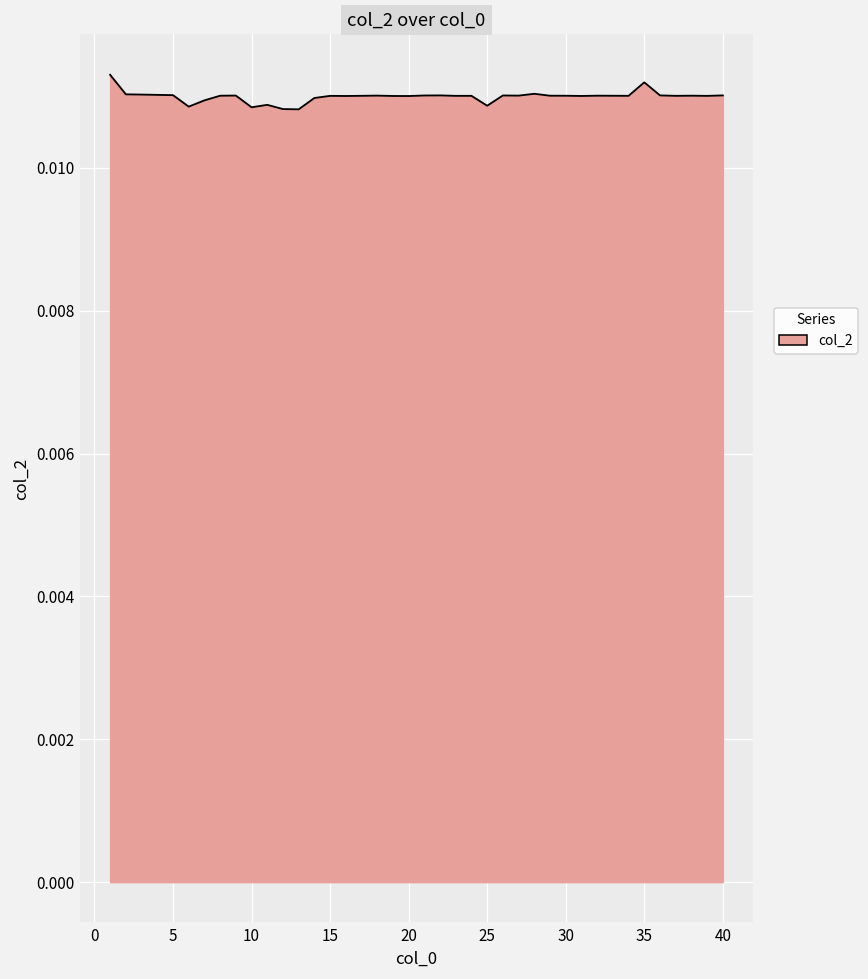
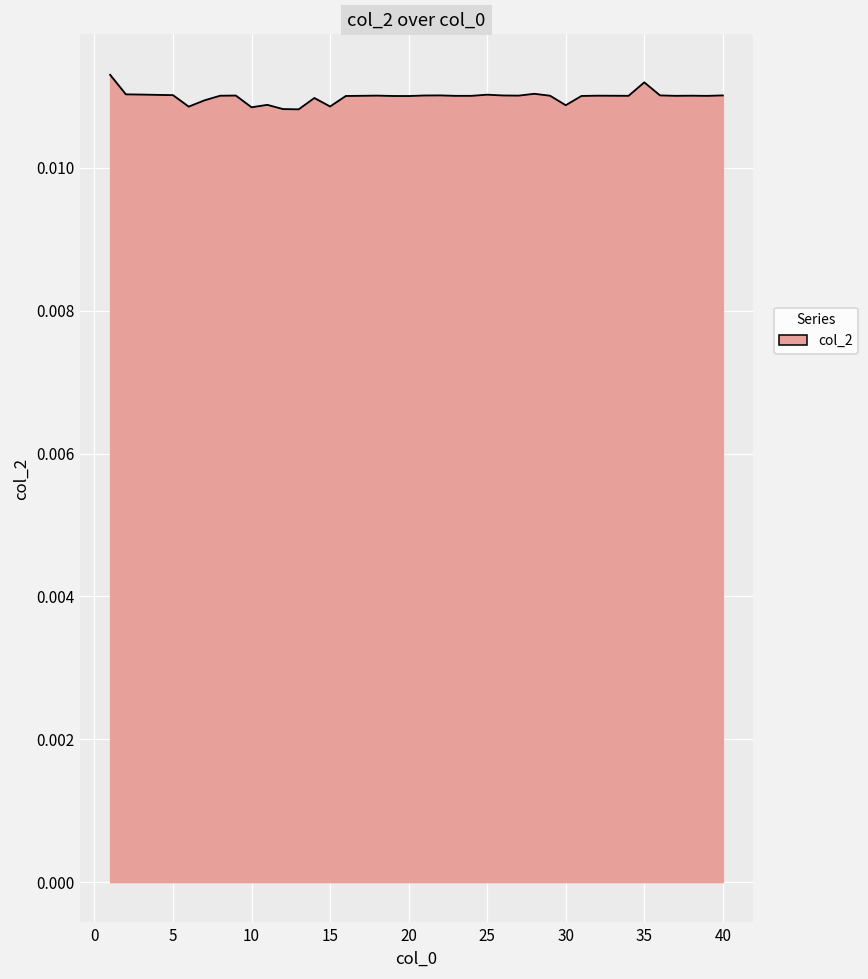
15: 0.0110 -> 0.0109
25: 0.0109 -> 0.0110
30: 0.0110 -> 0.0109
